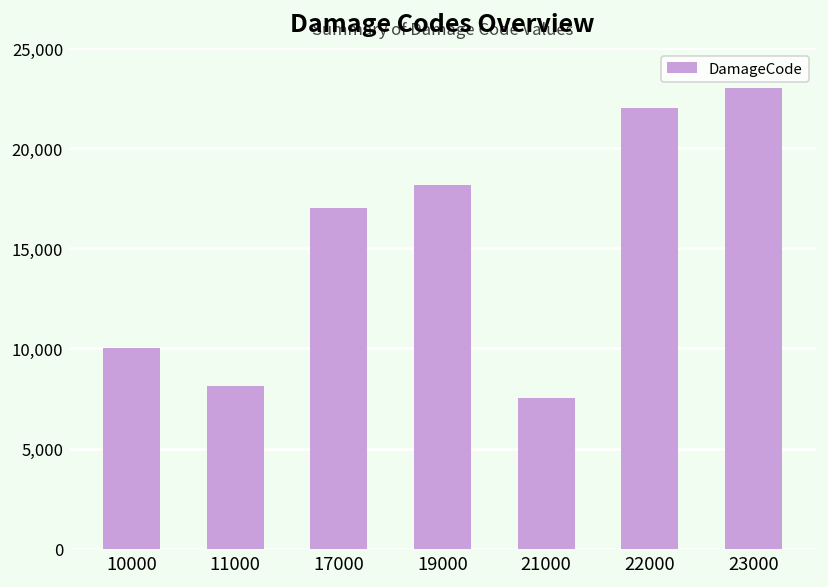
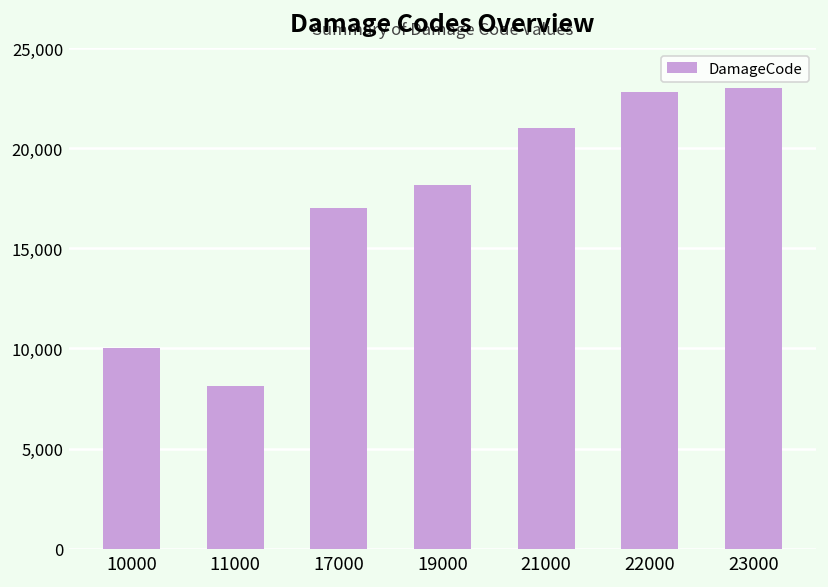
21000: 7,500 -> 21,000
22000: 22,000 -> 22,800
